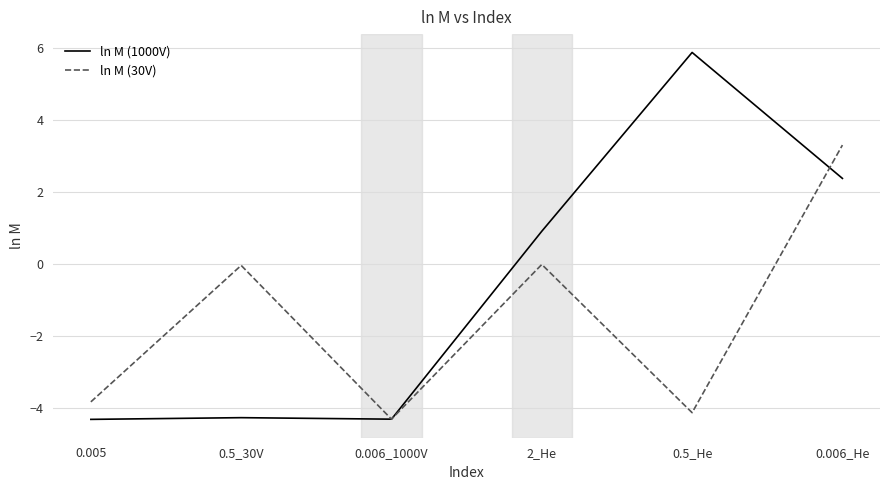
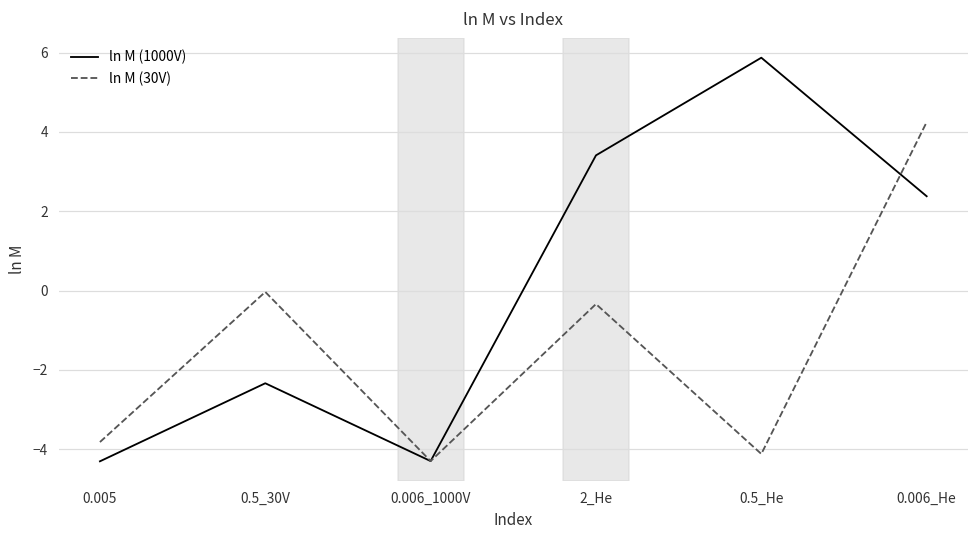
ln M (1000V), 0.5_30V: -4.3 -> -2.3
ln M (1000V), 2_He: 0.9 -> 3.4
ln M (30V), 2_He: 0.0 -> -0.3
ln M (30V), 0.006_He: 3.3 -> 4.2
